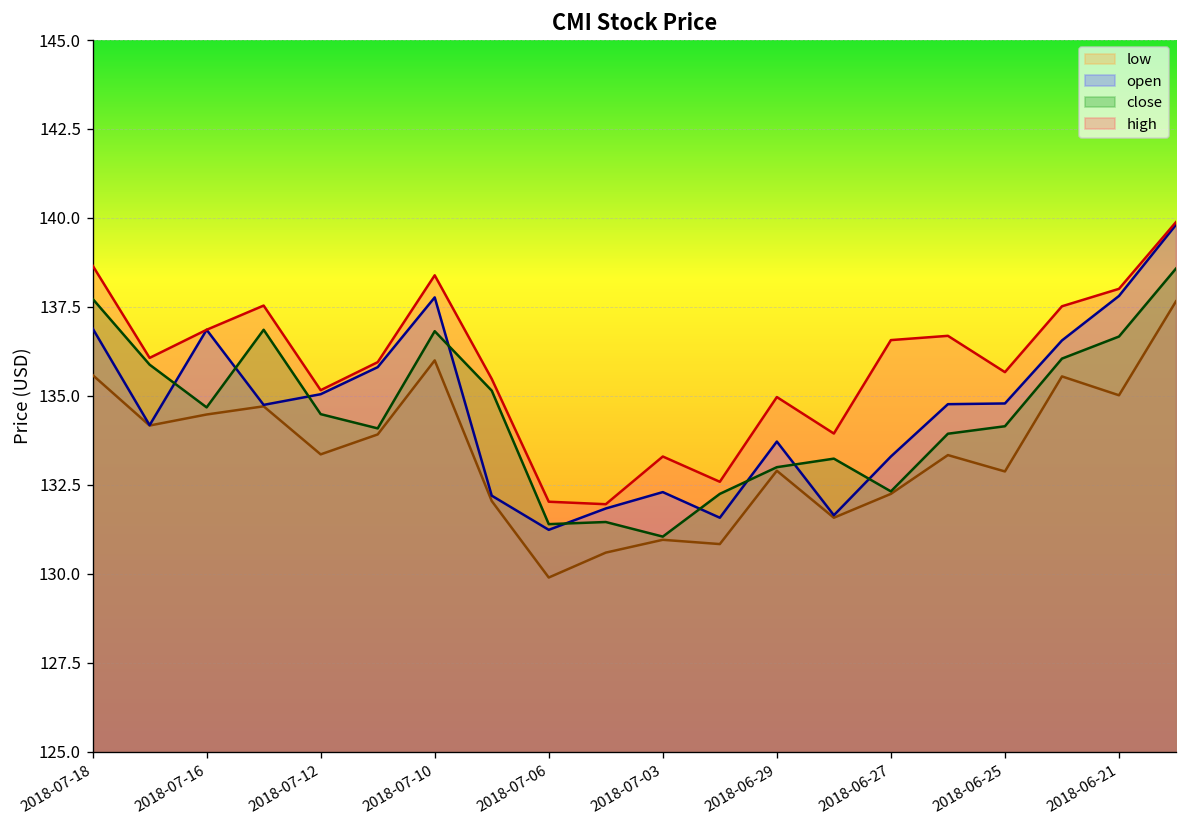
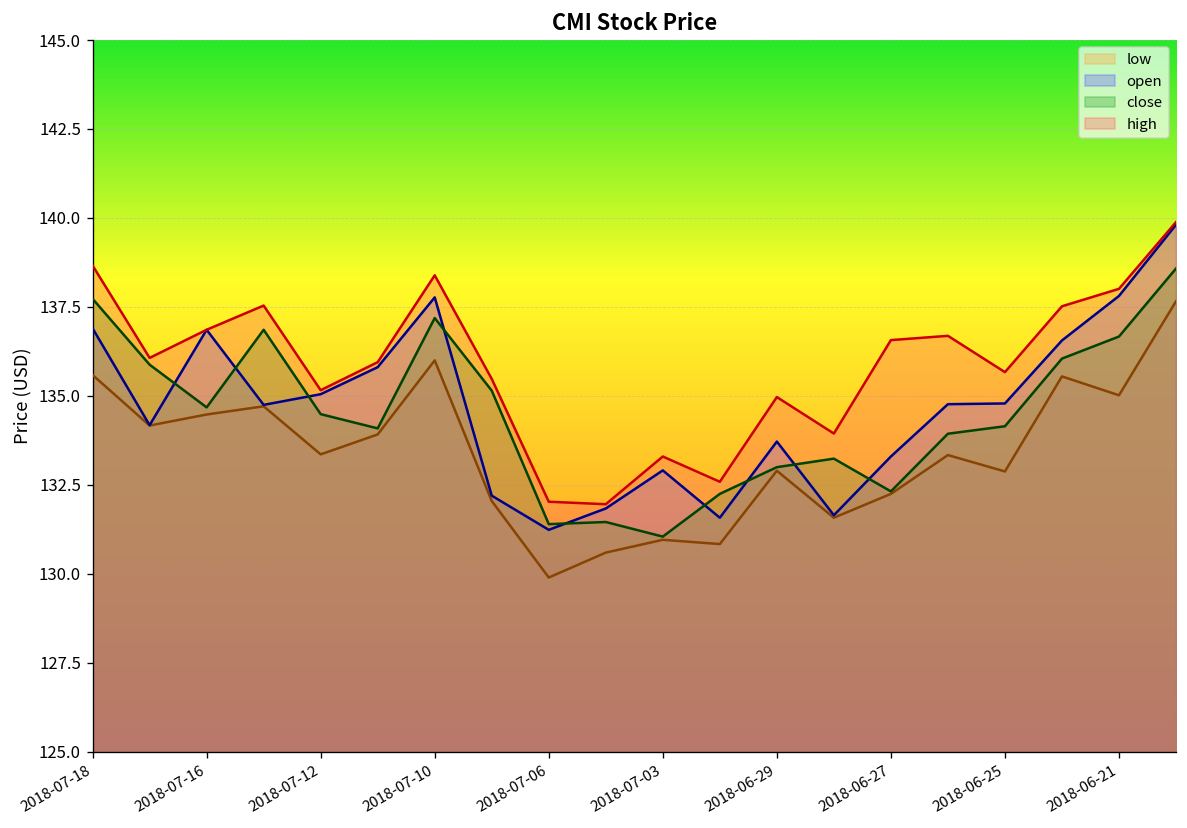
close, 2018-07-10: 136.8 -> 137.2
open, 2018-07-03: 132.3 -> 132.9
